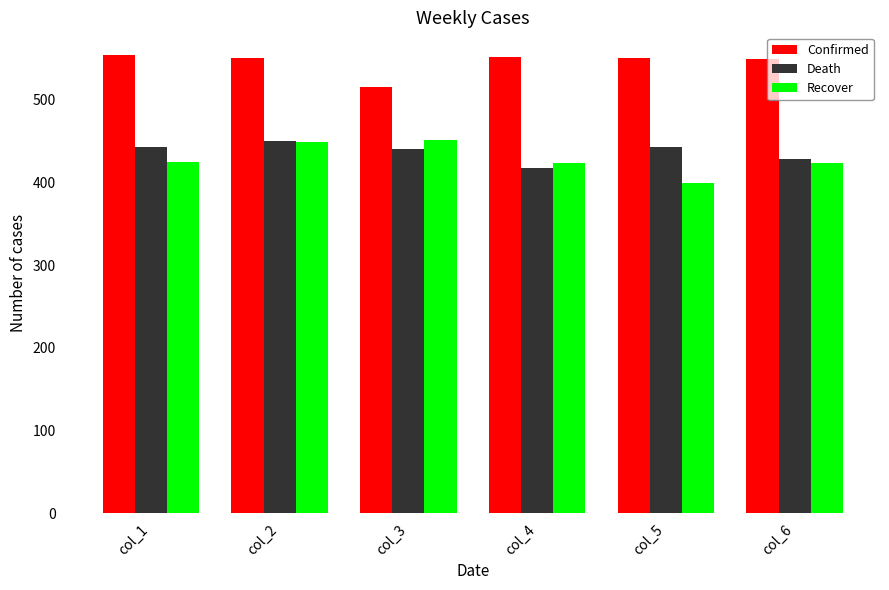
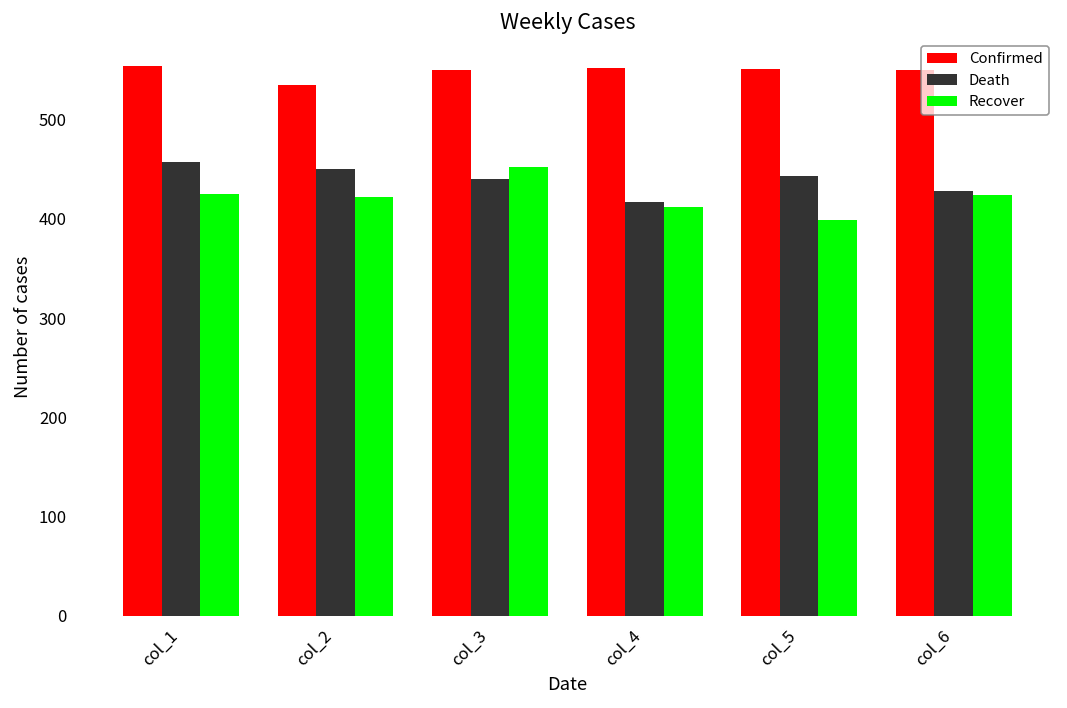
Death, col_1: 440 -> 460
Confirmed, col_2: 550 -> 540
Recover, col_2: 450 -> 420
Confirmed, col_3: 520 -> 550
Recover, col_4: 420 -> 410
